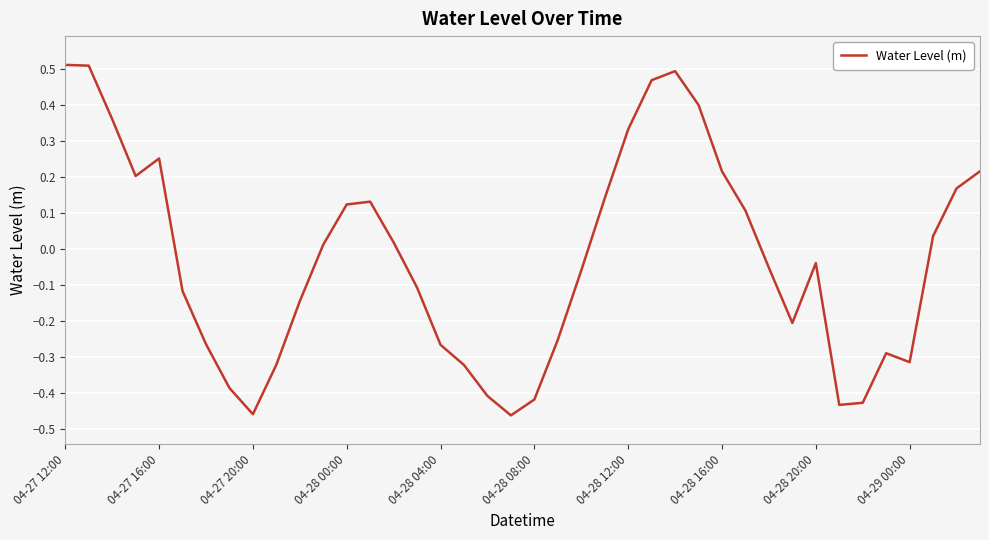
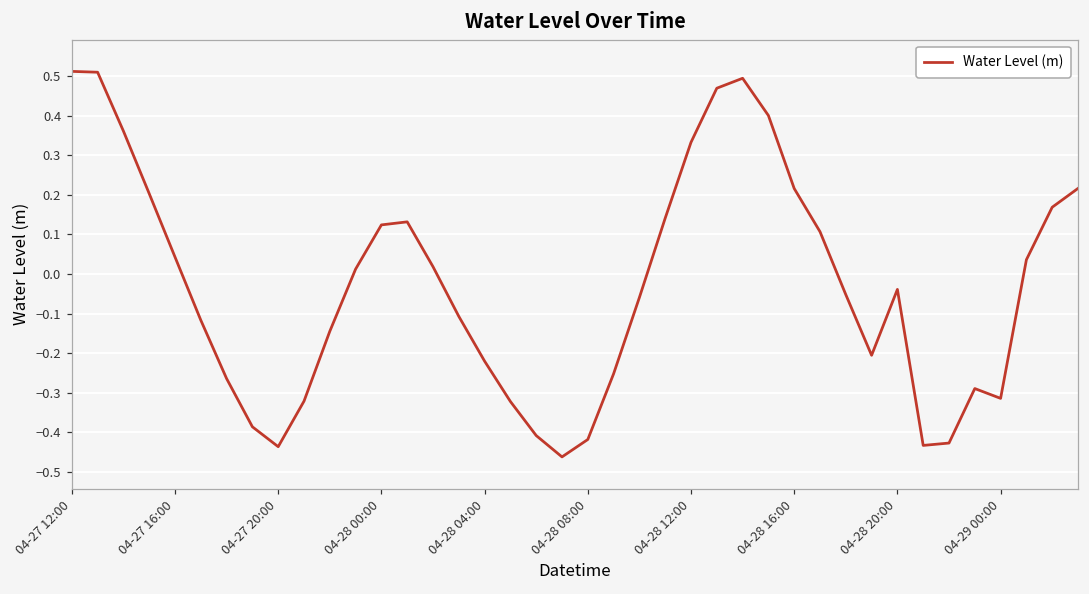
04-27 16:00: 0.25 -> 0.04
04-27 20:00: -0.46 -> -0.44
04-28 04:00: -0.27 -> -0.22
